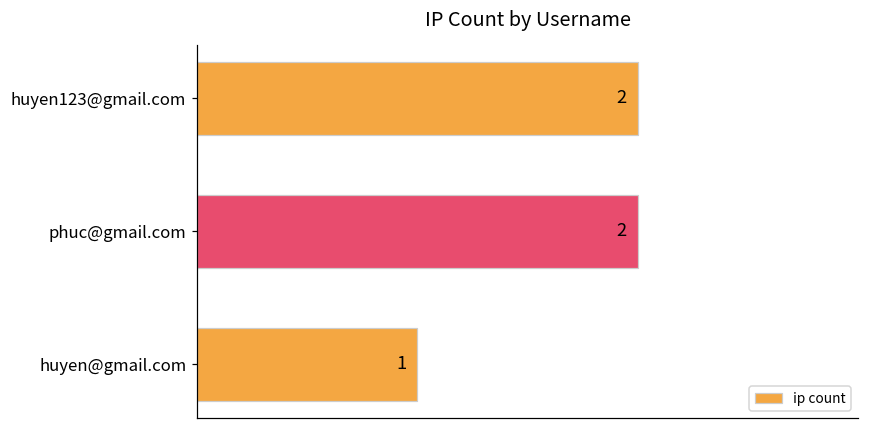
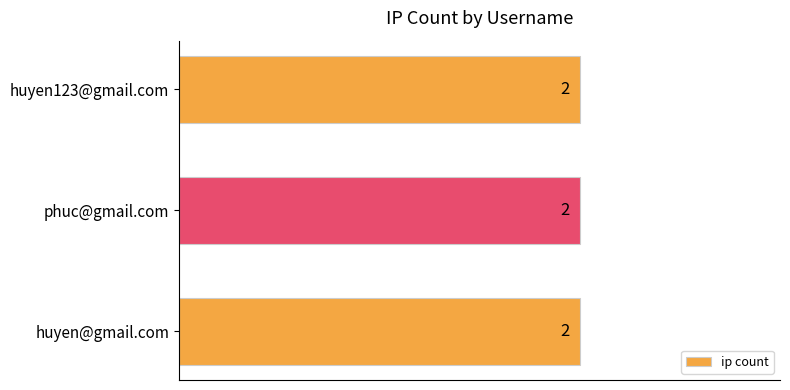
huyen@gmail.com: 1 -> 2
